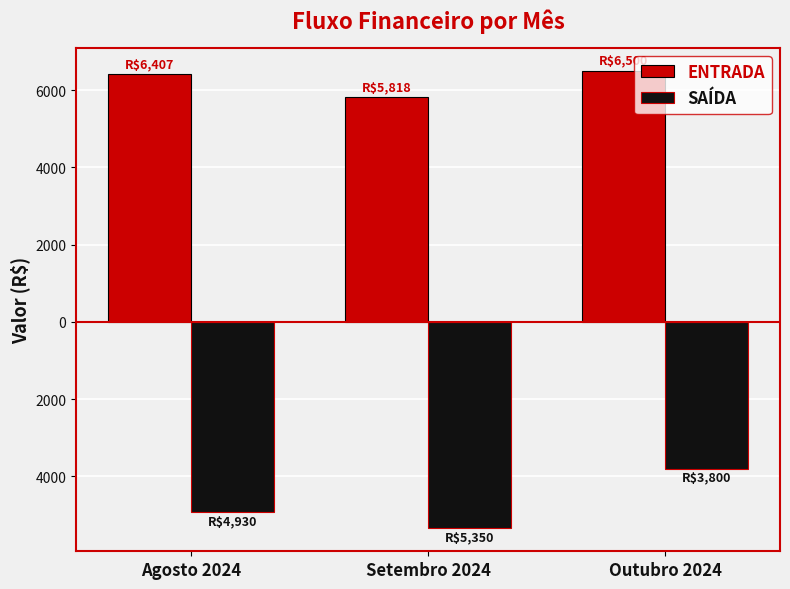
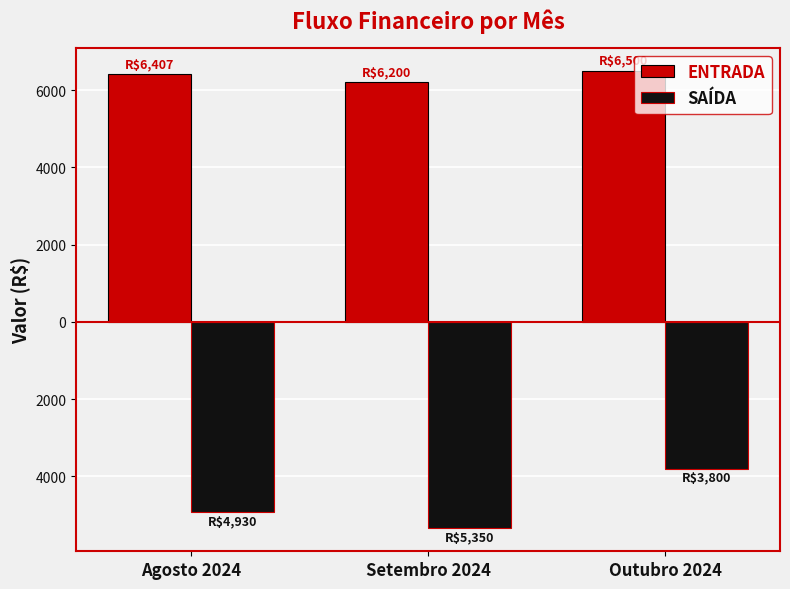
ENTRADA, Setembro 2024: $5,818 -> $6,200
